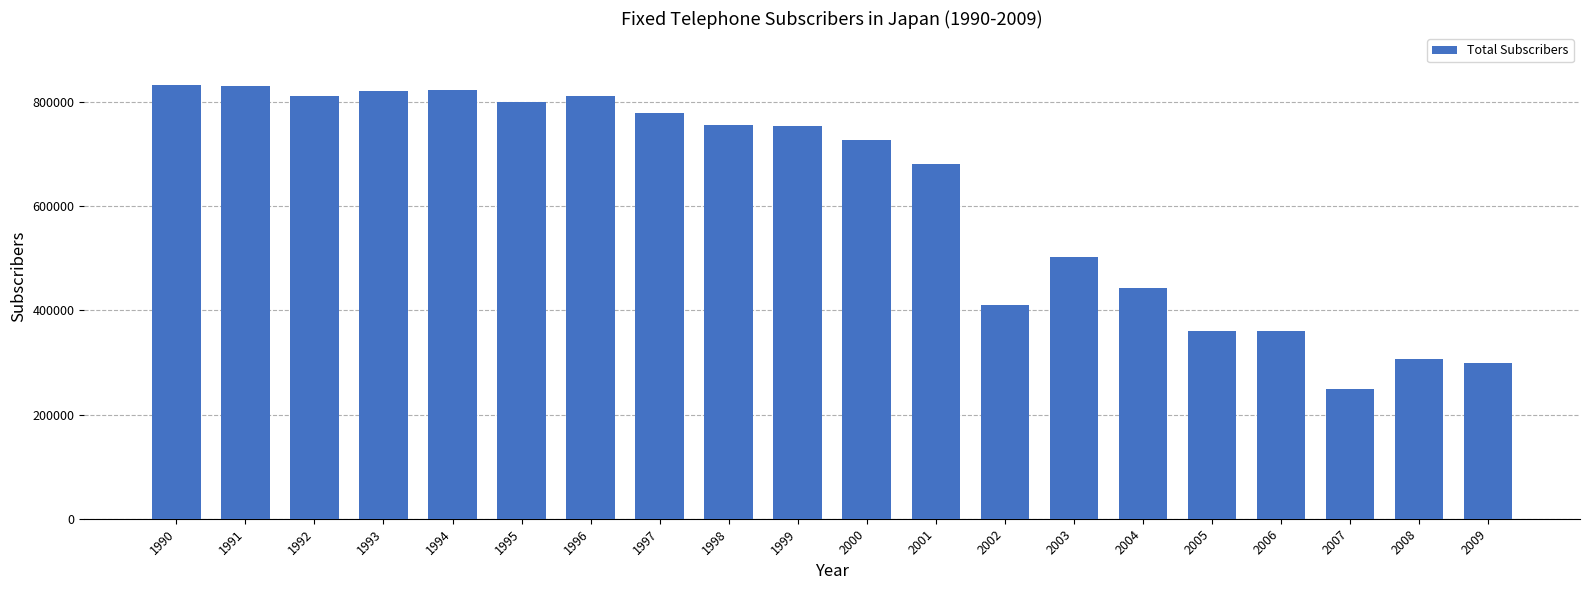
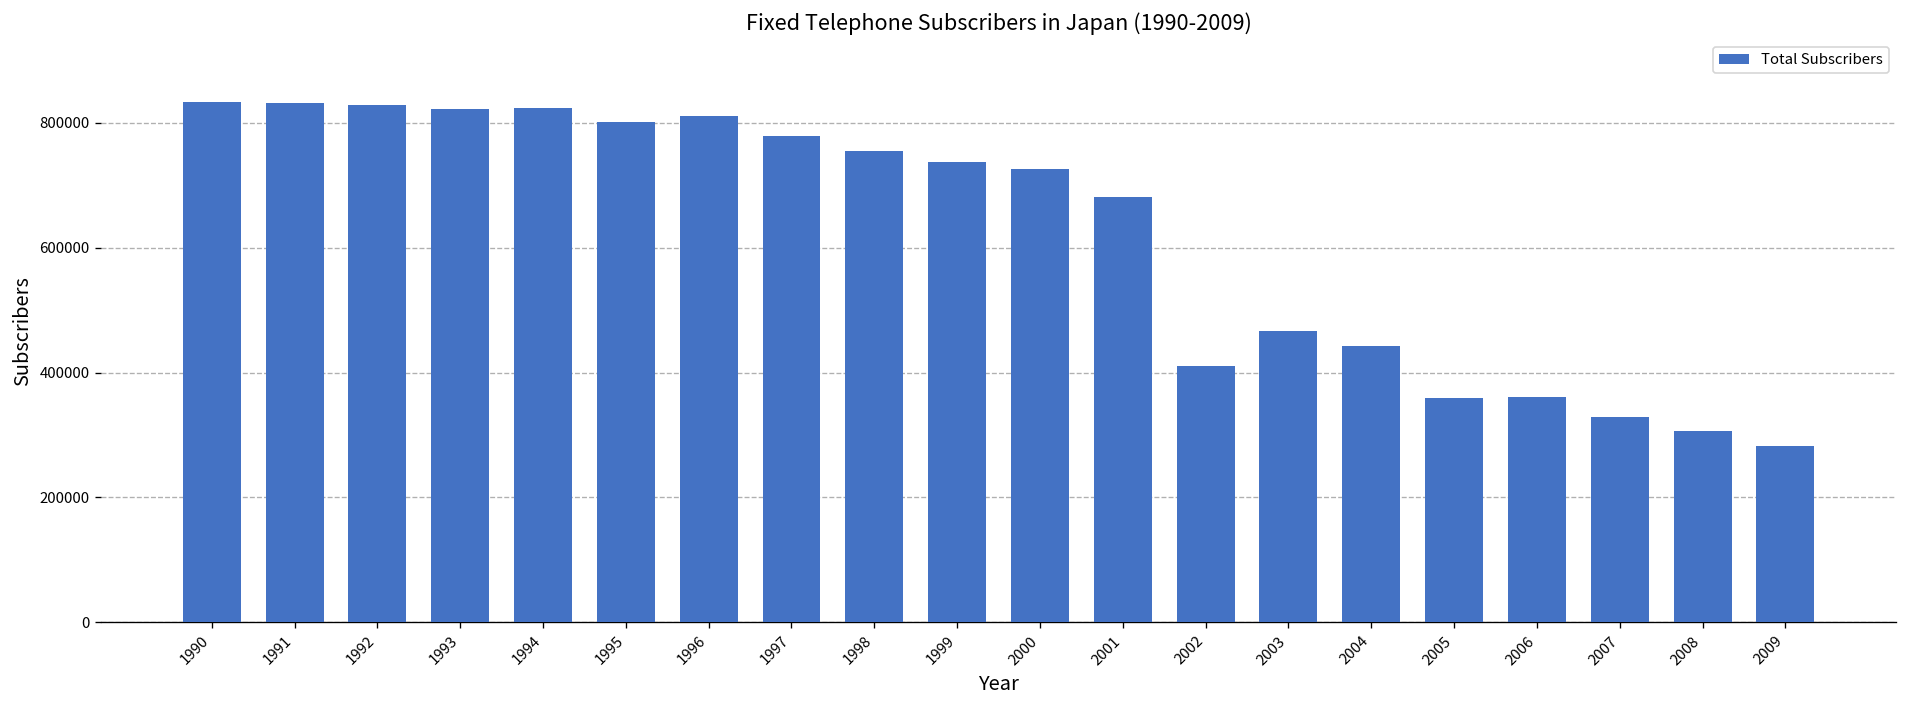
1992: 810000 -> 830000
1999: 750000 -> 740000
2003: 500000 -> 470000
2007: 250000 -> 330000
2009: 300000 -> 280000
